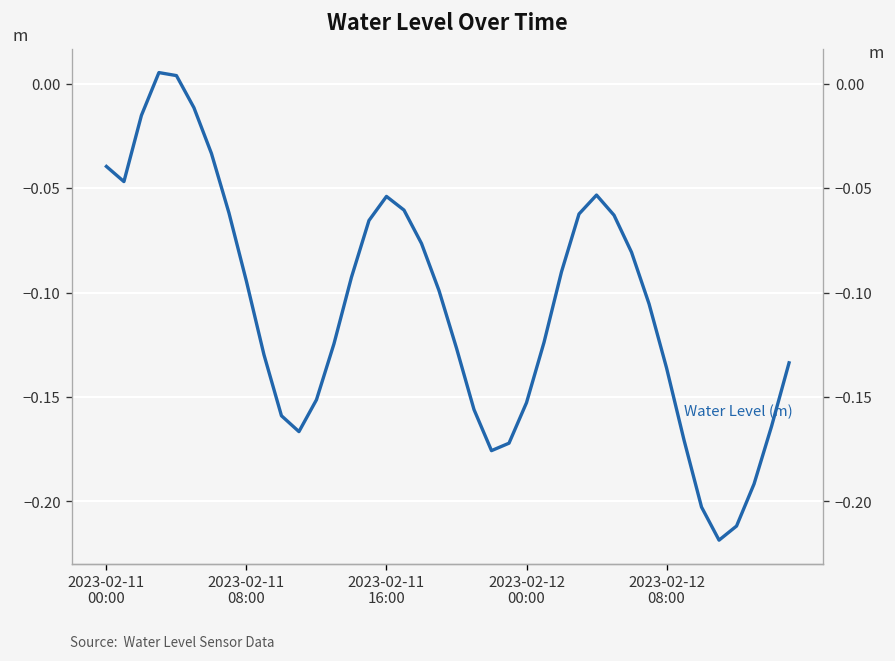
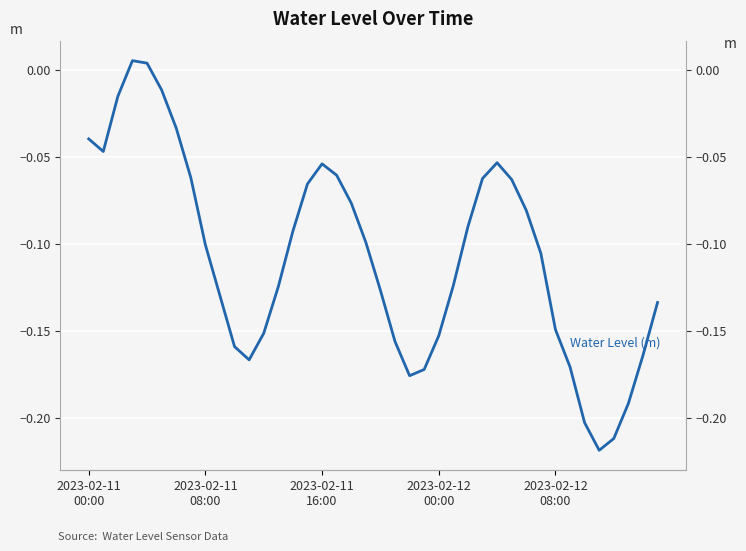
2023-02-11 08:00: -0.095 -> -0.101
2023-02-12 08:00: -0.136 -> -0.149
